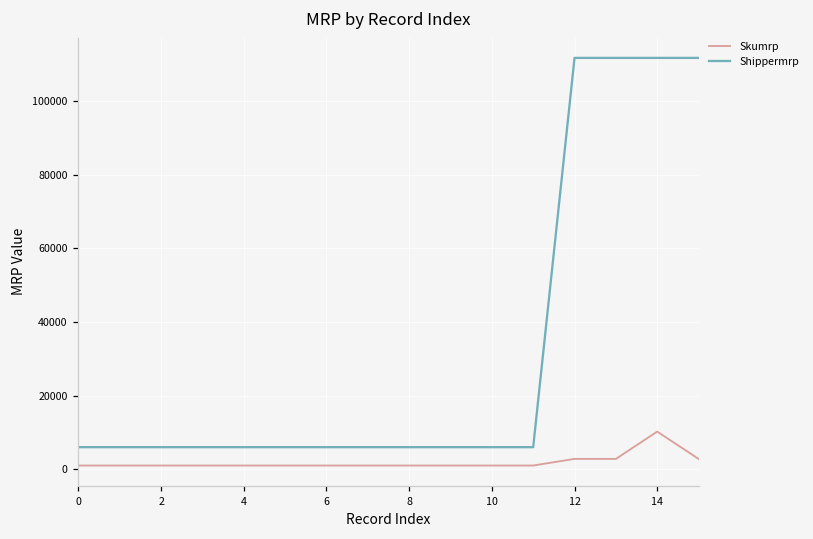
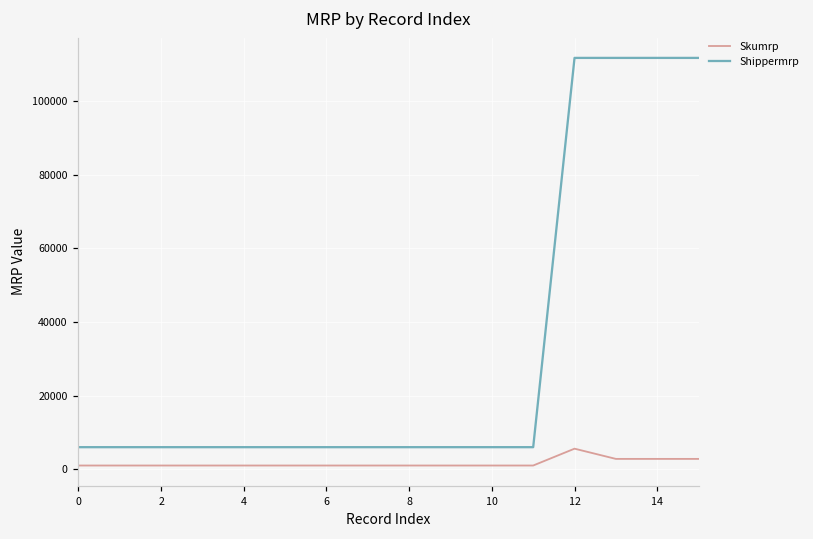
Skumrp, 12: 3000 -> 6000
Skumrp, 14: 10000 -> 3000
